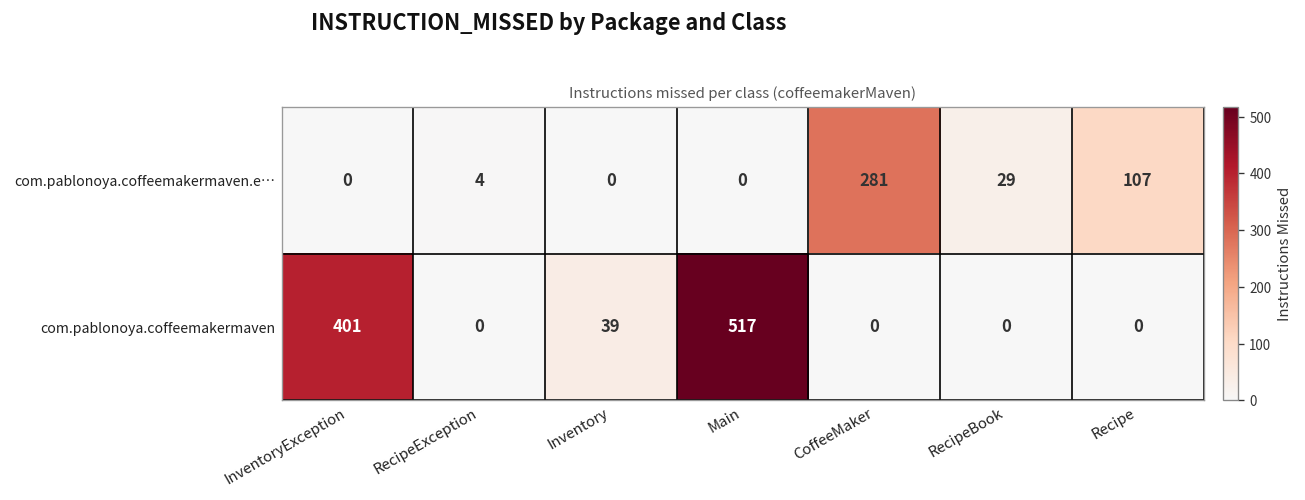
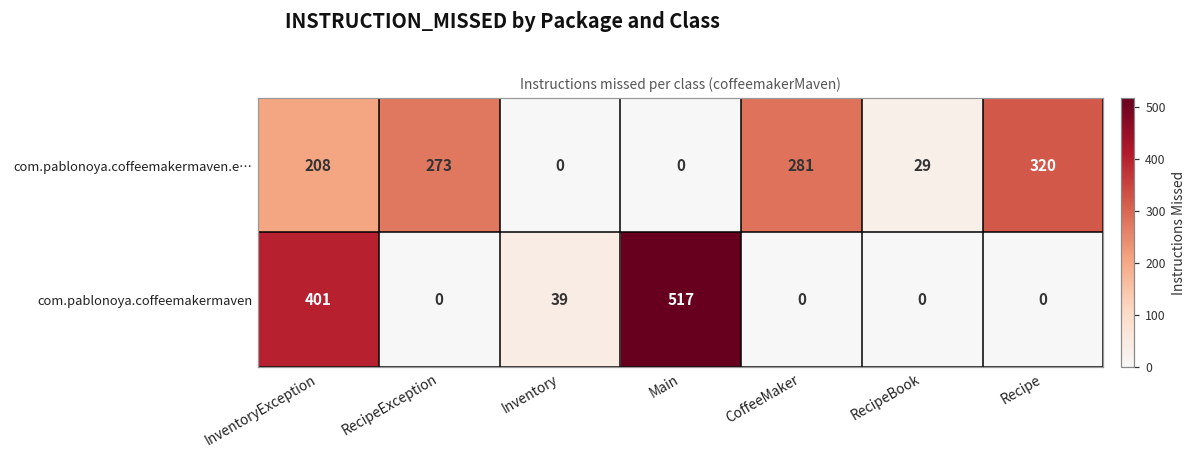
com.pablonoya.coffeemakermaven.e…, InventoryException: 0 -> 208
com.pablonoya.coffeemakermaven.e…, RecipeException: 4 -> 273
com.pablonoya.coffeemakermaven.e…, Recipe: 107 -> 320
